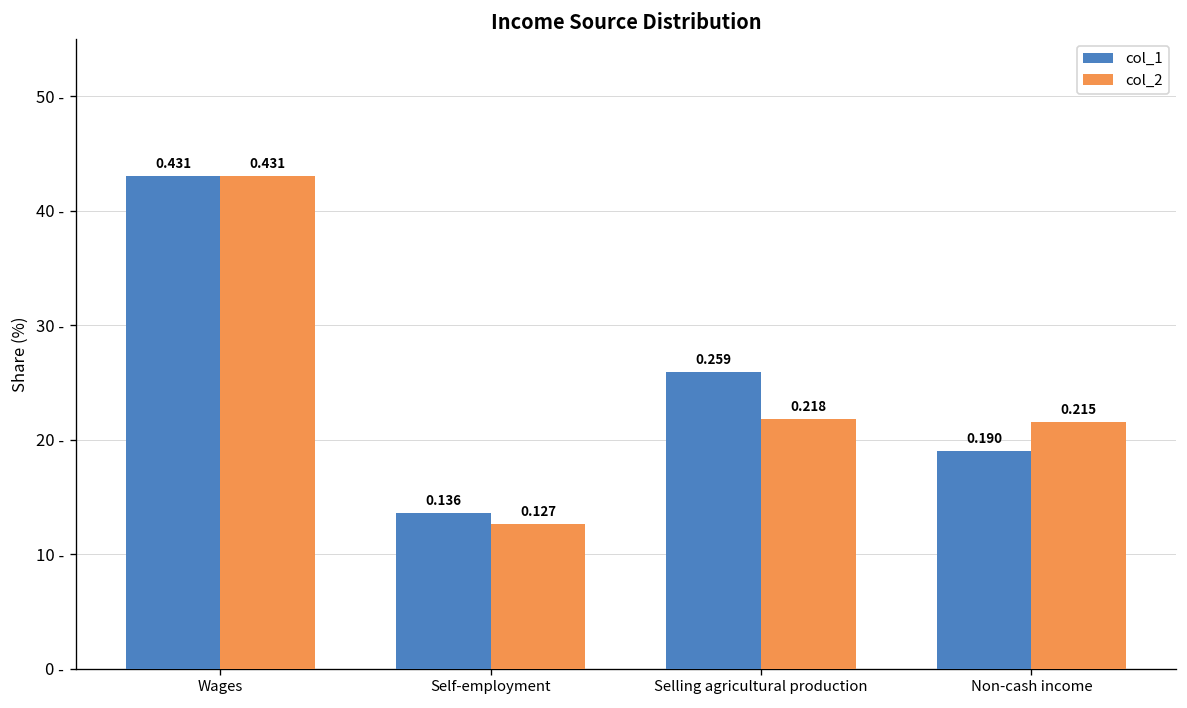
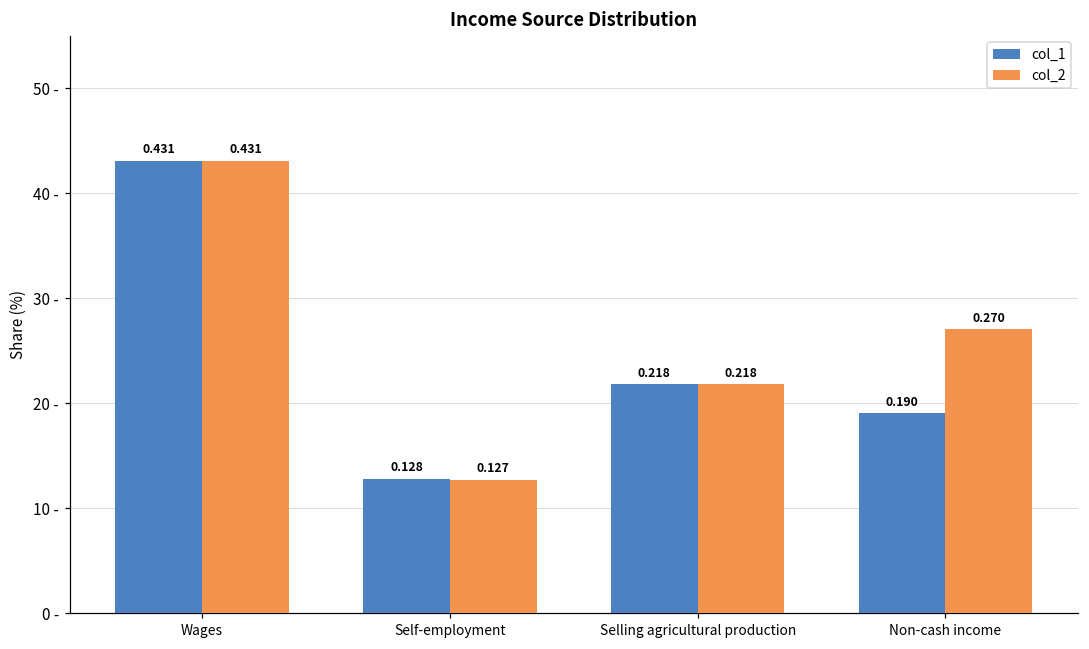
col_1, Self-employment: 0.136 -> 0.128
col_1, Selling agricultural production: 0.259 -> 0.218
col_2, Non-cash income: 0.215 -> 0.270
